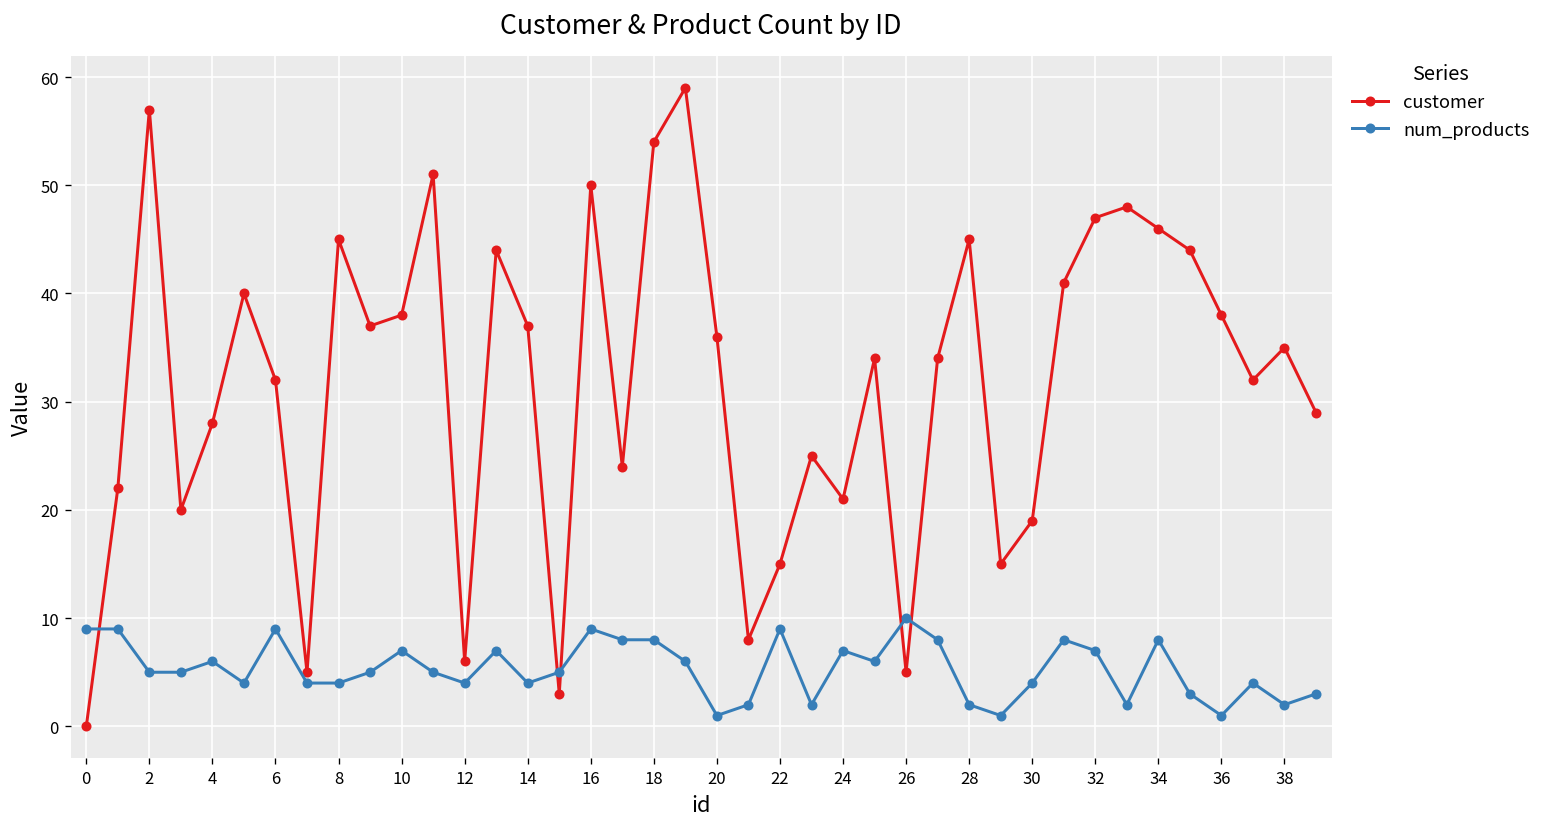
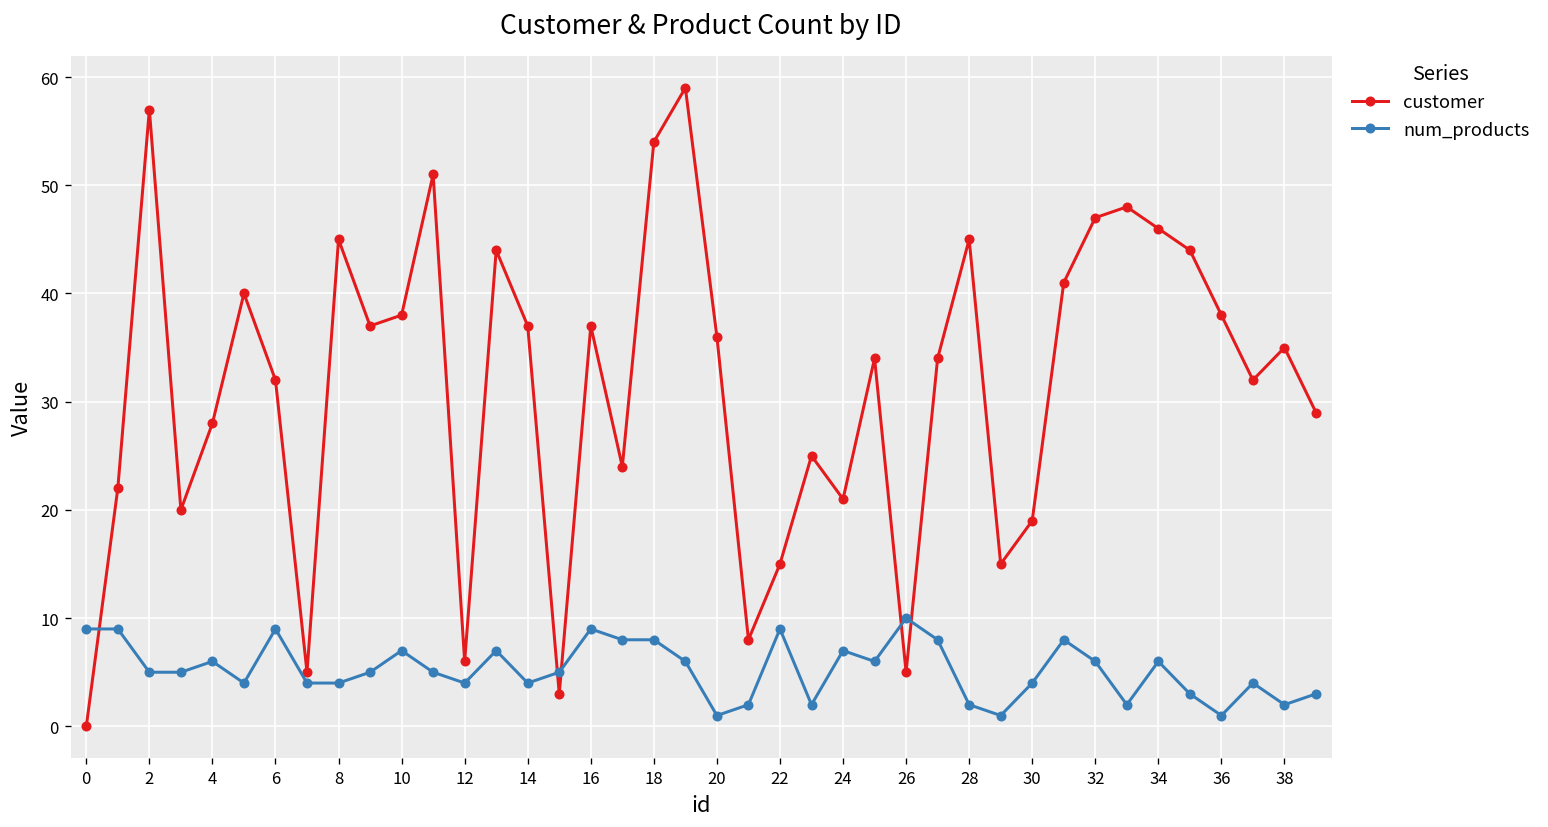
customer, 16: 50 -> 37
num_products, 32: 7 -> 6
num_products, 34: 8 -> 6
